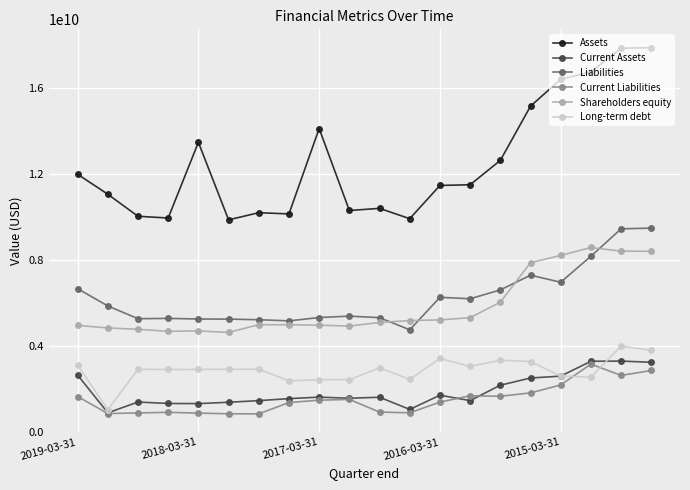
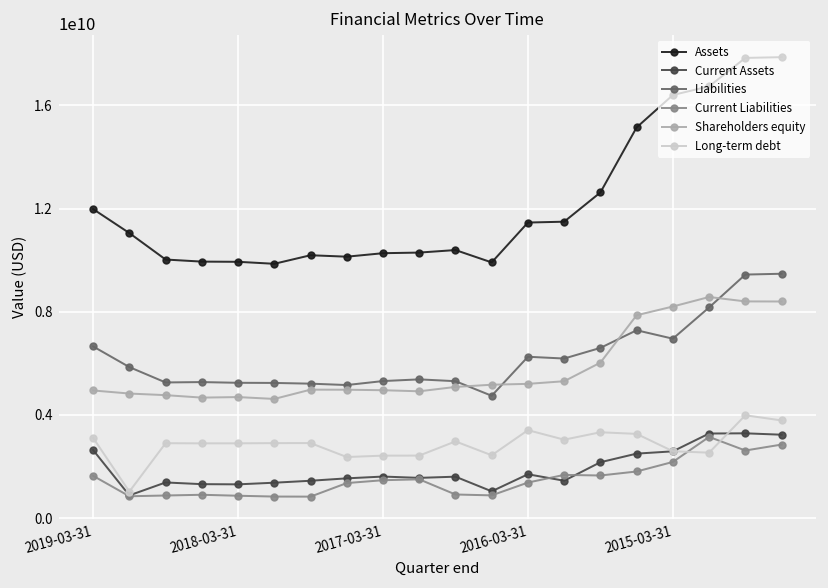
Assets, 2018-03-31: 13500000000 -> 9900000000
Assets, 2017-03-31: 14100000000 -> 10300000000
